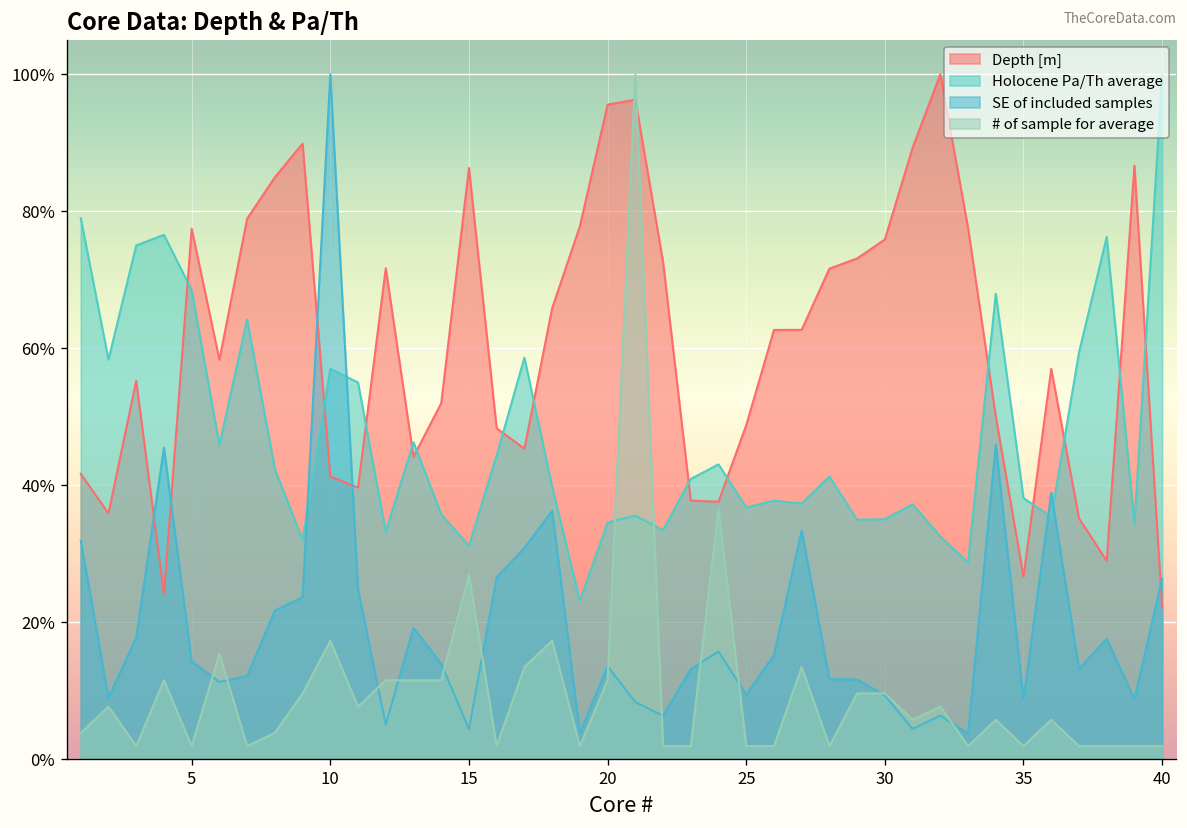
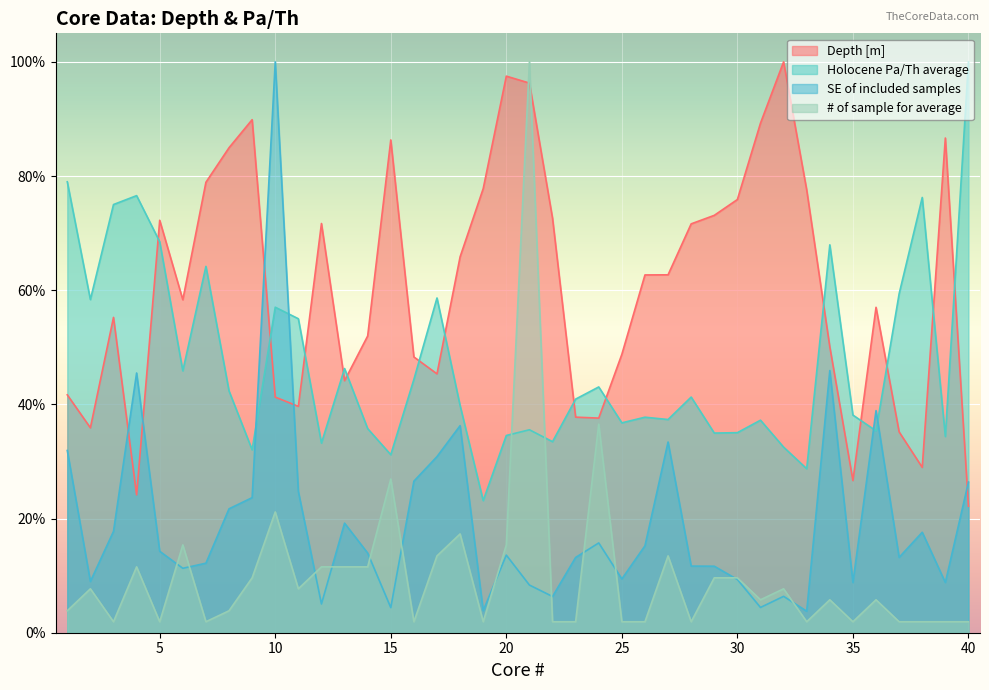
Depth [m], 5: 77% -> 72%
# of sample for average, 10: 17% -> 21%
Depth [m], 20: 96% -> 98%
# of sample for average, 20: 12% -> 15%
